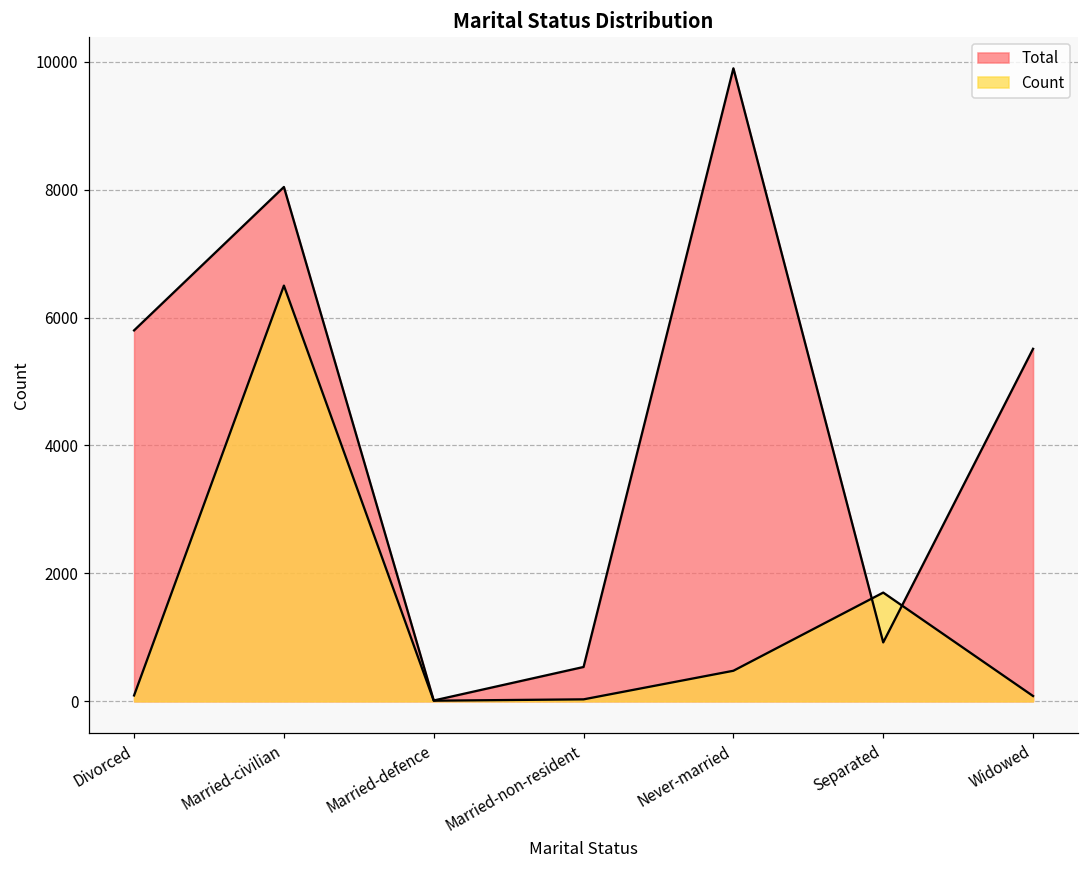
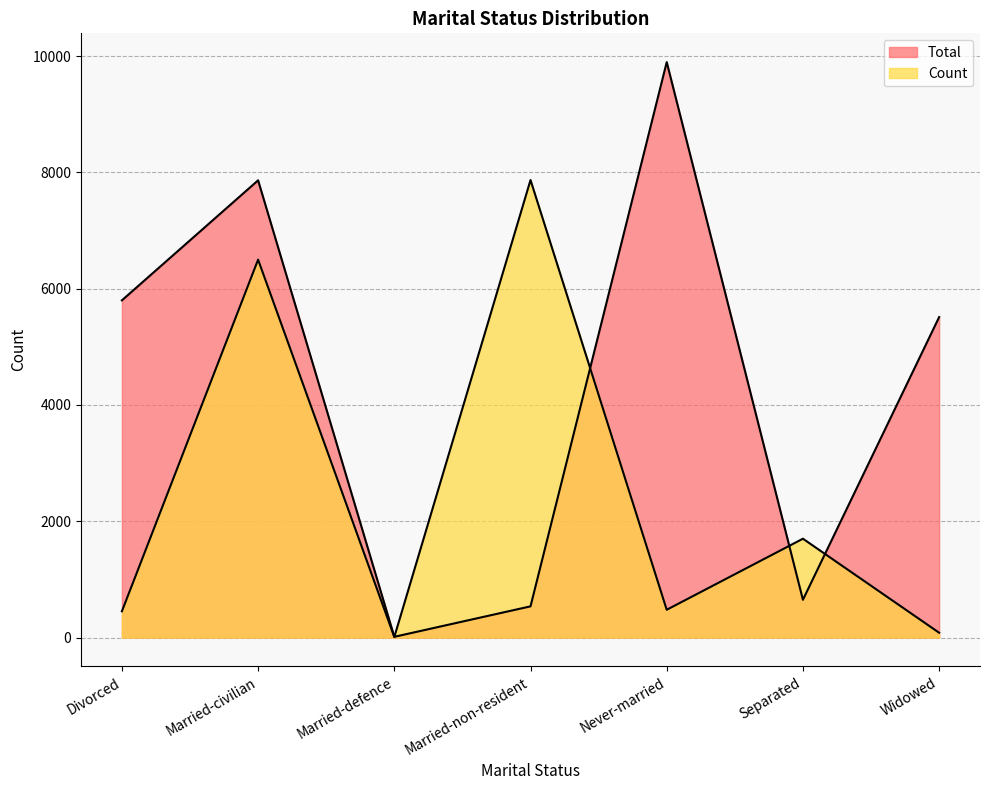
Count, Divorced: 100 -> 500
Total, Married-civilian: 8000 -> 7900
Count, Married-non-resident: 0 -> 7900
Total, Separated: 900 -> 700
